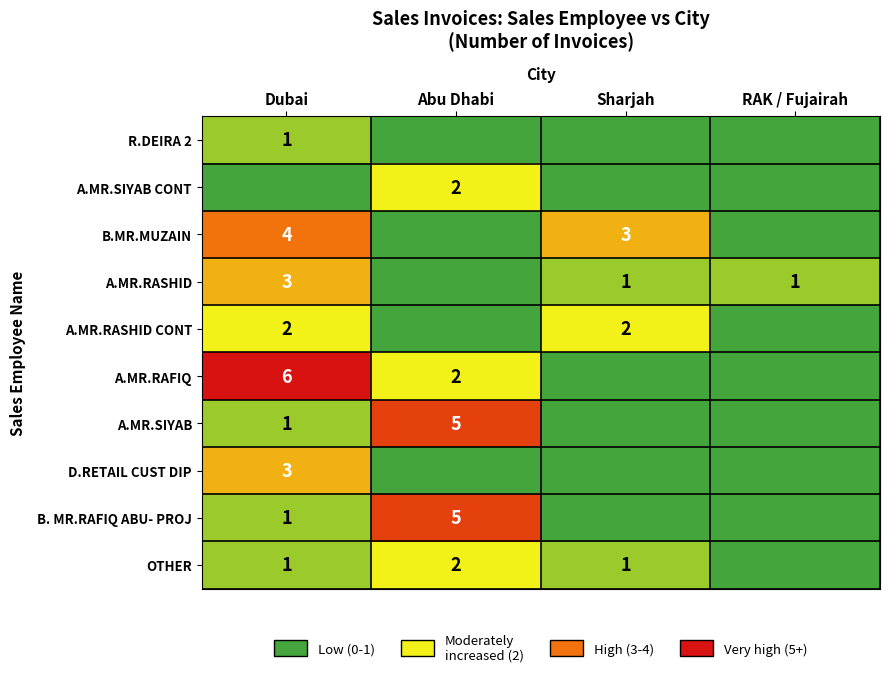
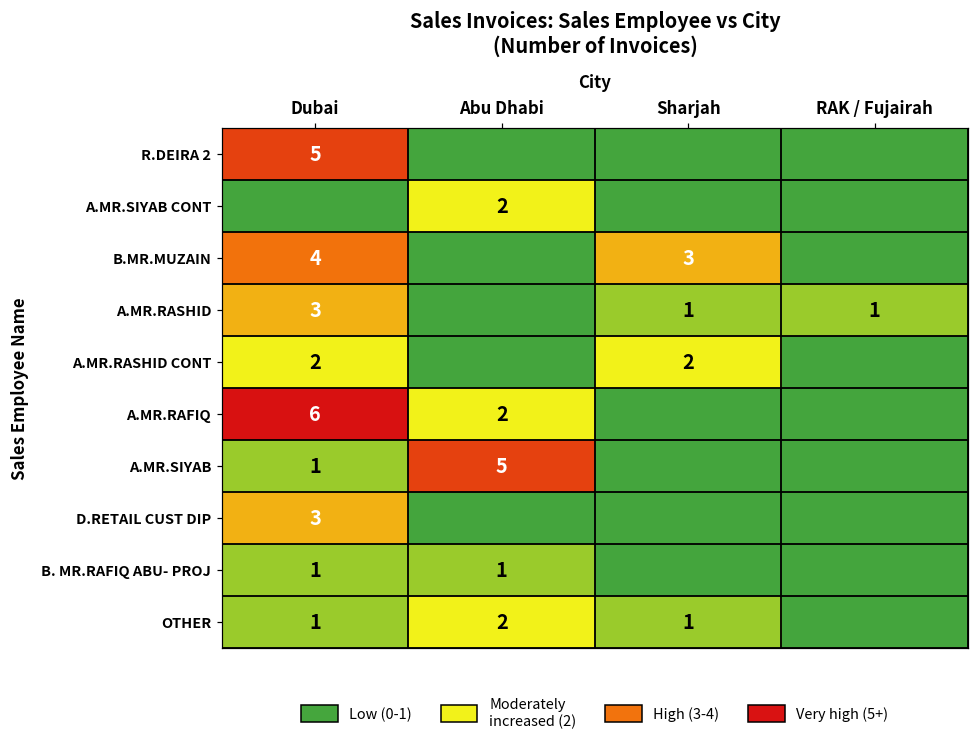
R.DEIRA 2, Dubai: 1 -> 5
B. MR.RAFIQ ABU- PROJ, Abu Dhabi: 5 -> 1
